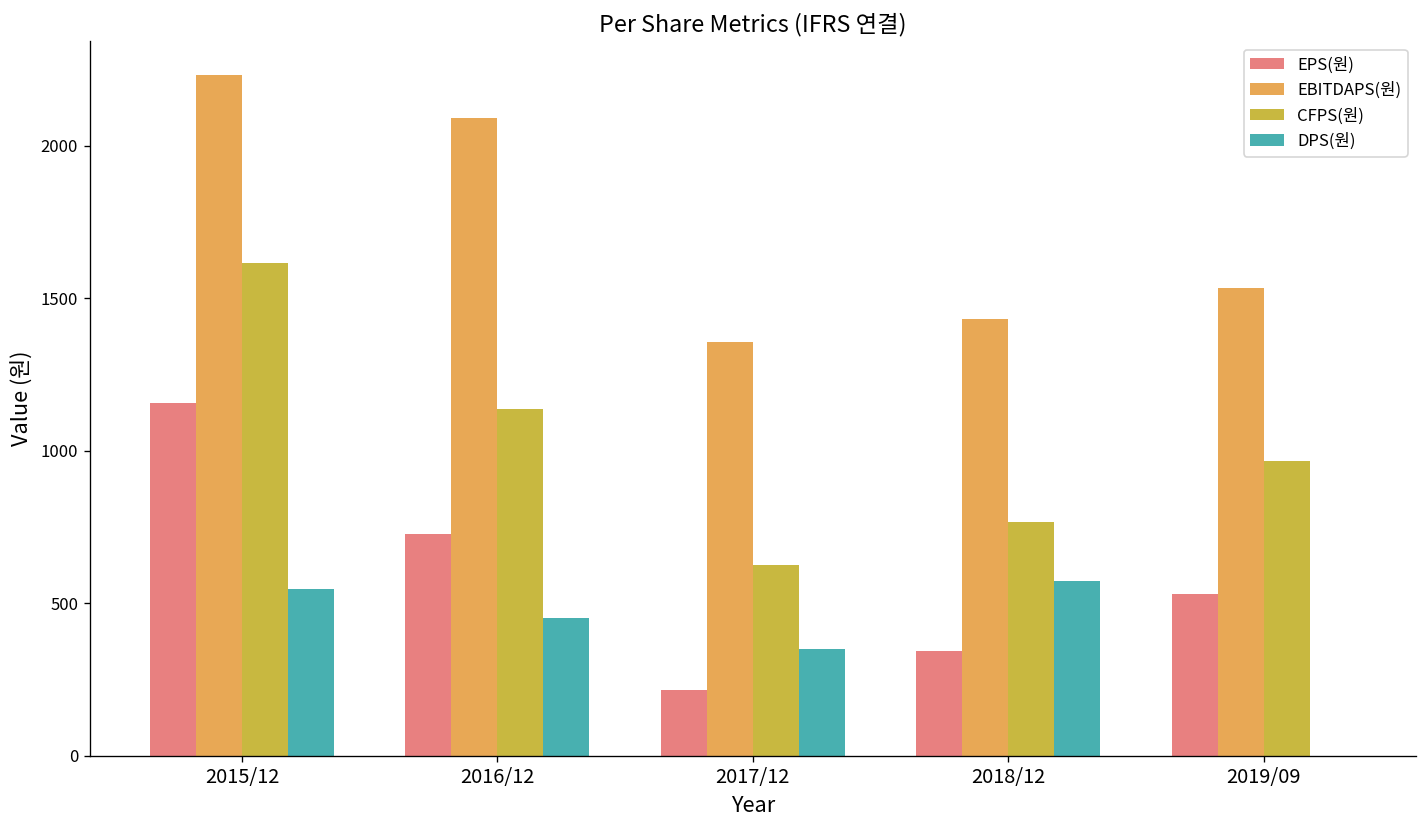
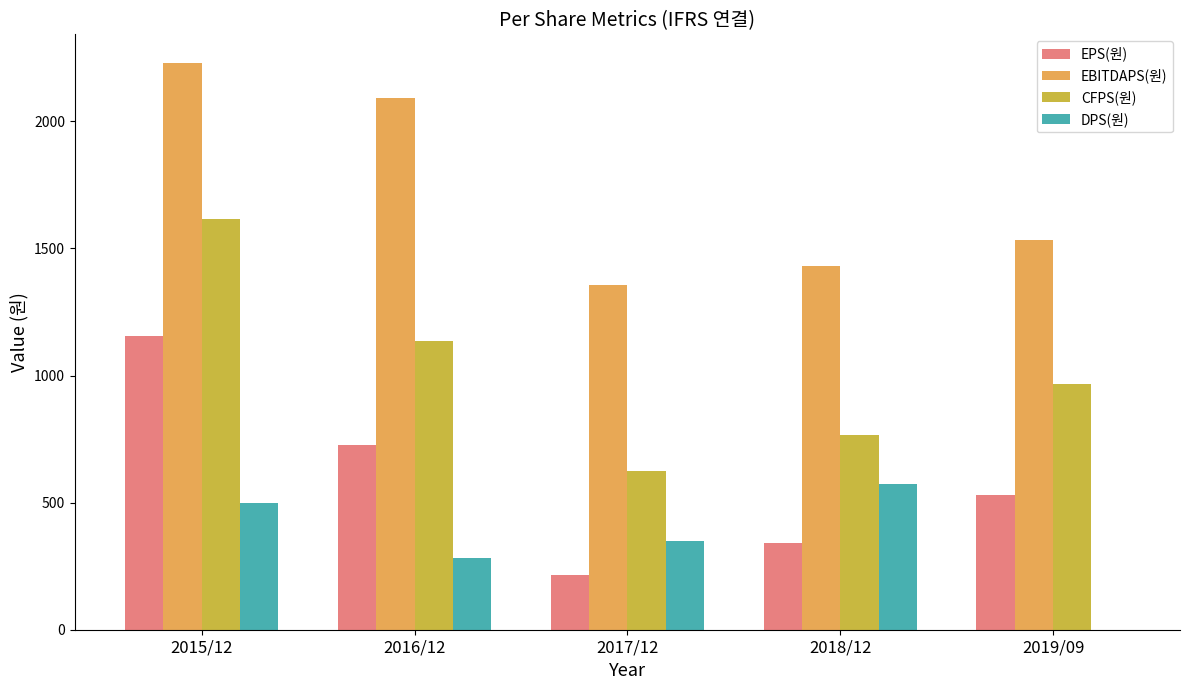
DPS(원), 2015/12: 550 -> 500
DPS(원), 2016/12: 450 -> 280
